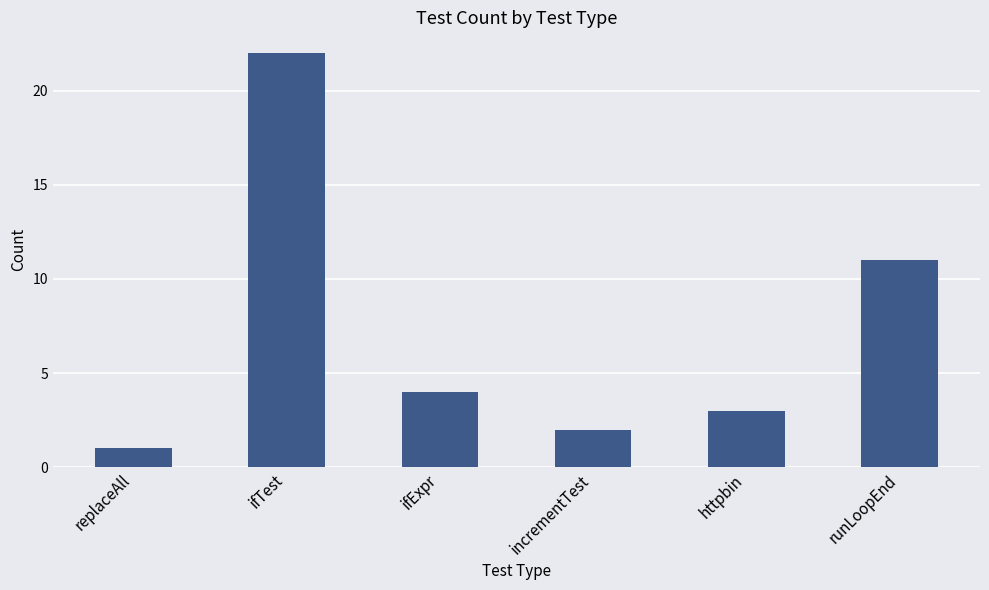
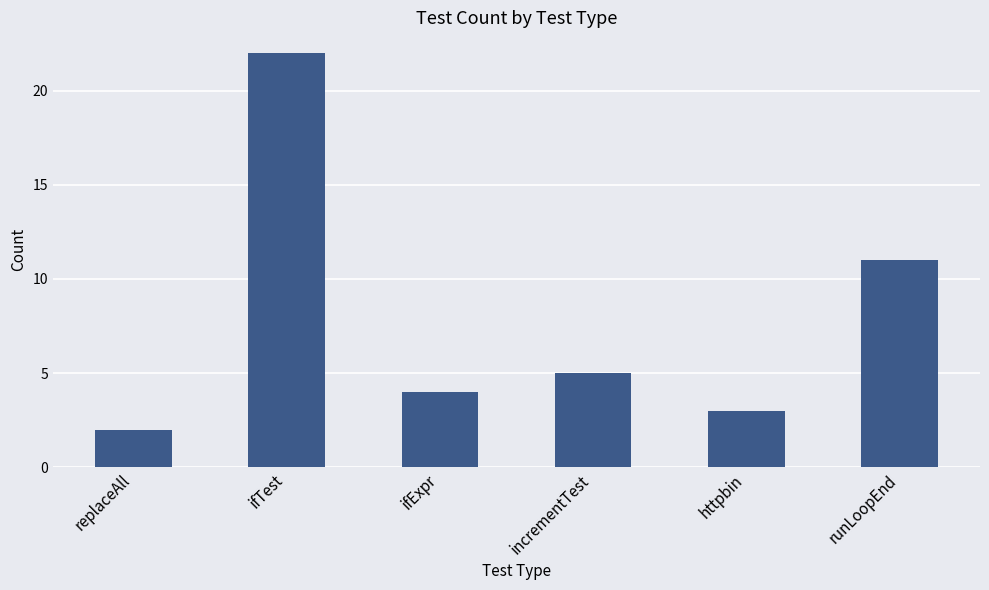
replaceAll: 1 -> 2
incrementTest: 2 -> 5
